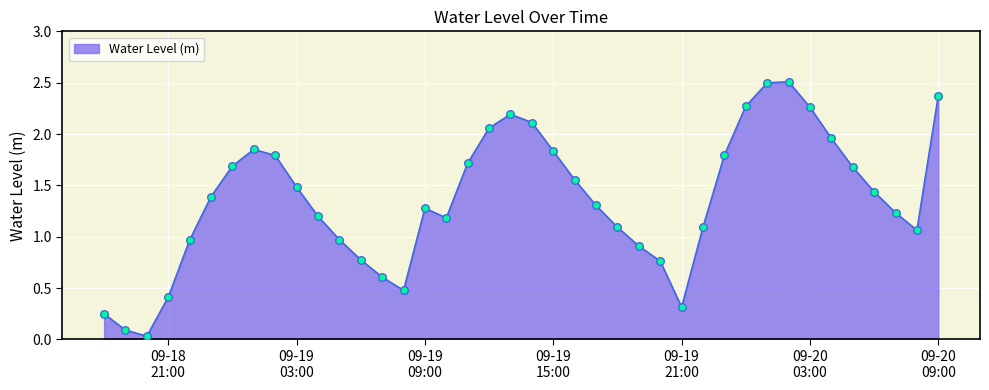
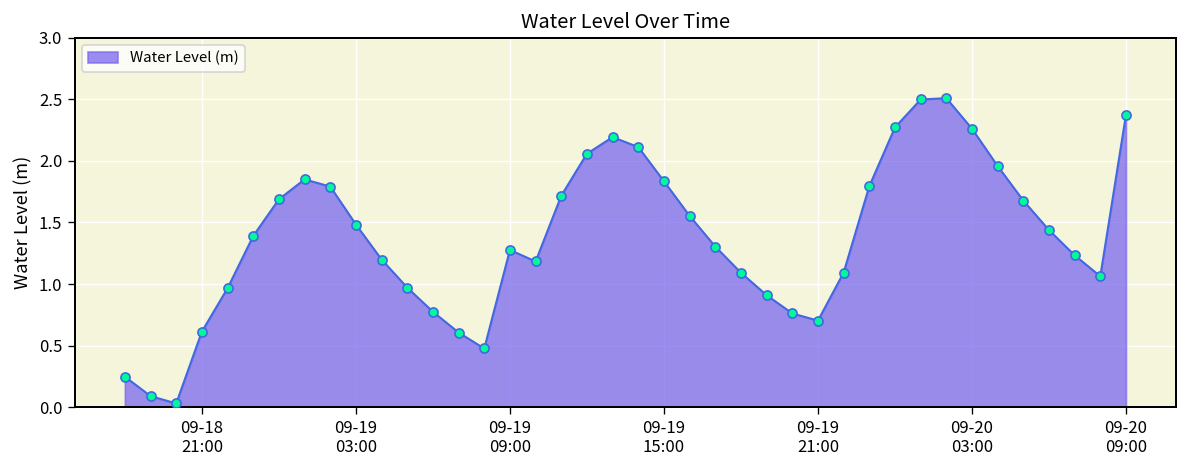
09-18 21:00: 0.41 -> 0.61
09-19 21:00: 0.31 -> 0.70
